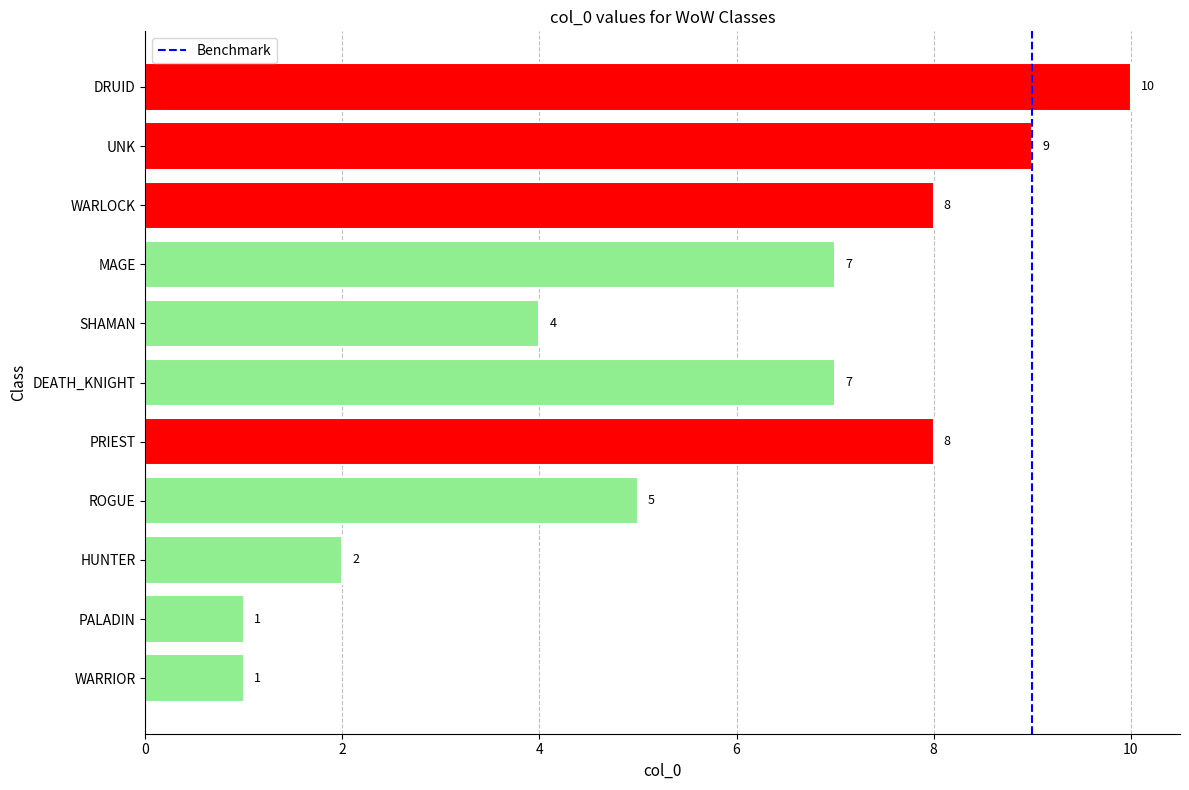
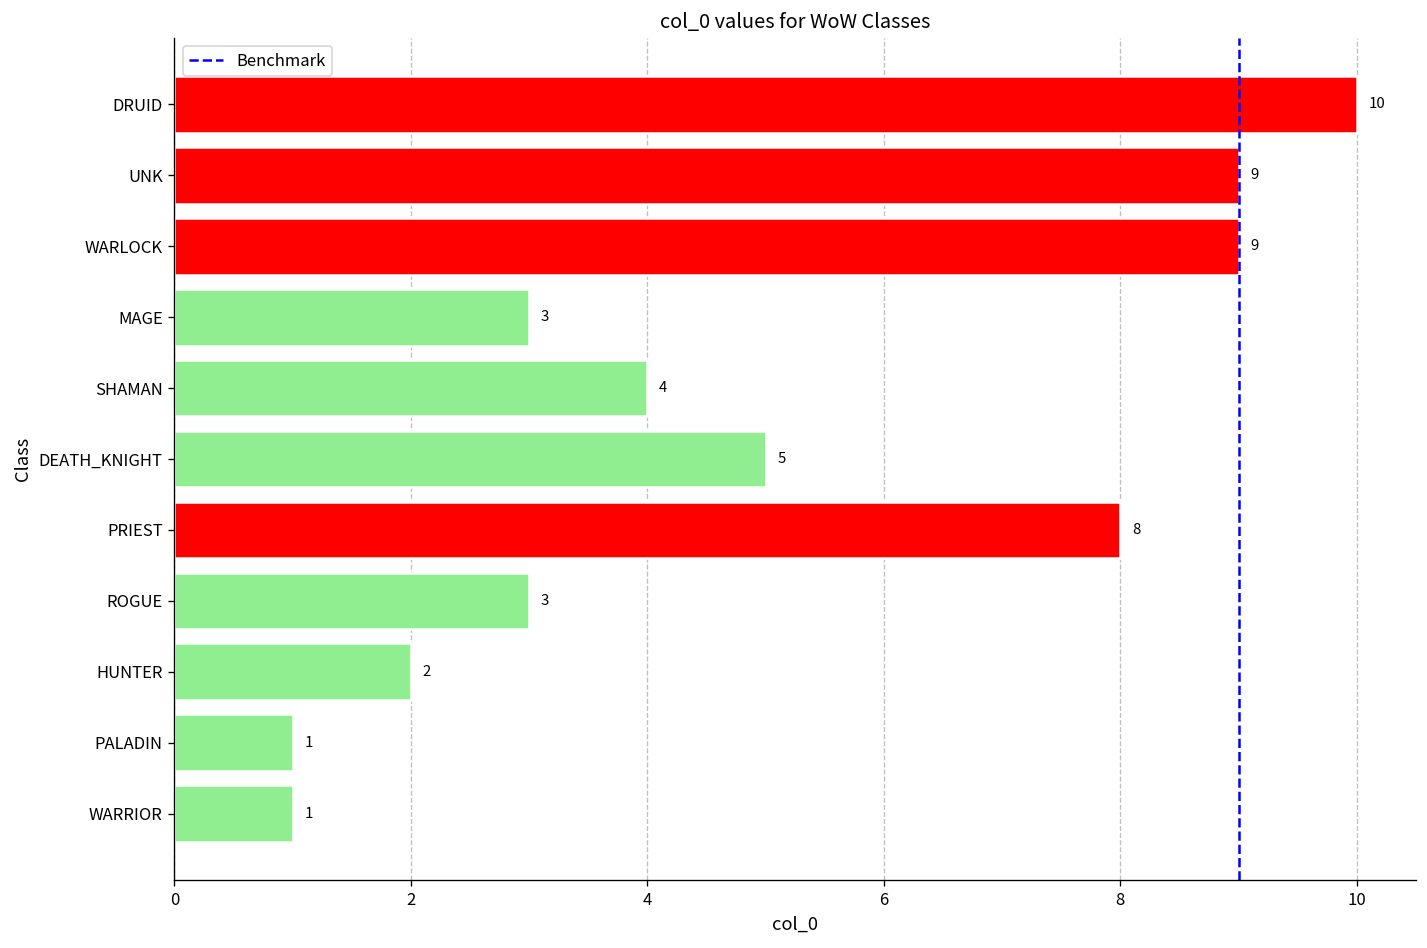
WARLOCK: 8 -> 9
MAGE: 7 -> 3
DEATH_KNIGHT: 7 -> 5
ROGUE: 5 -> 3
